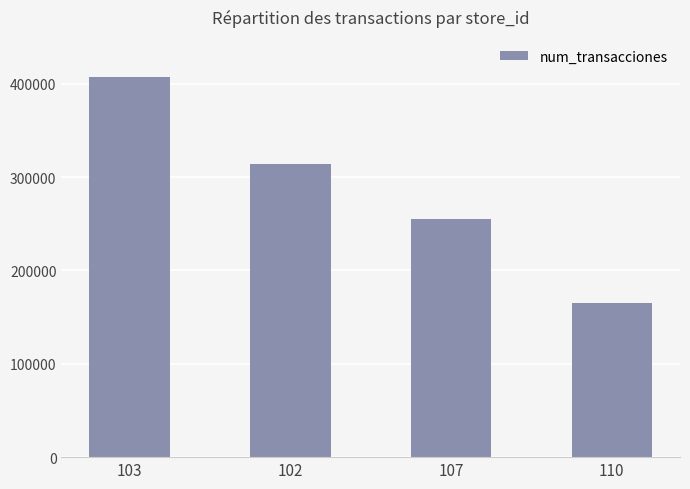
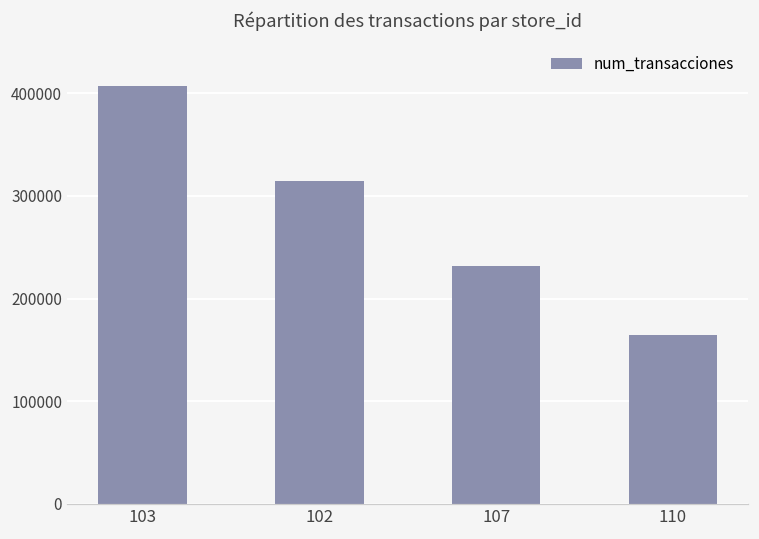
107: 250000 -> 230000
